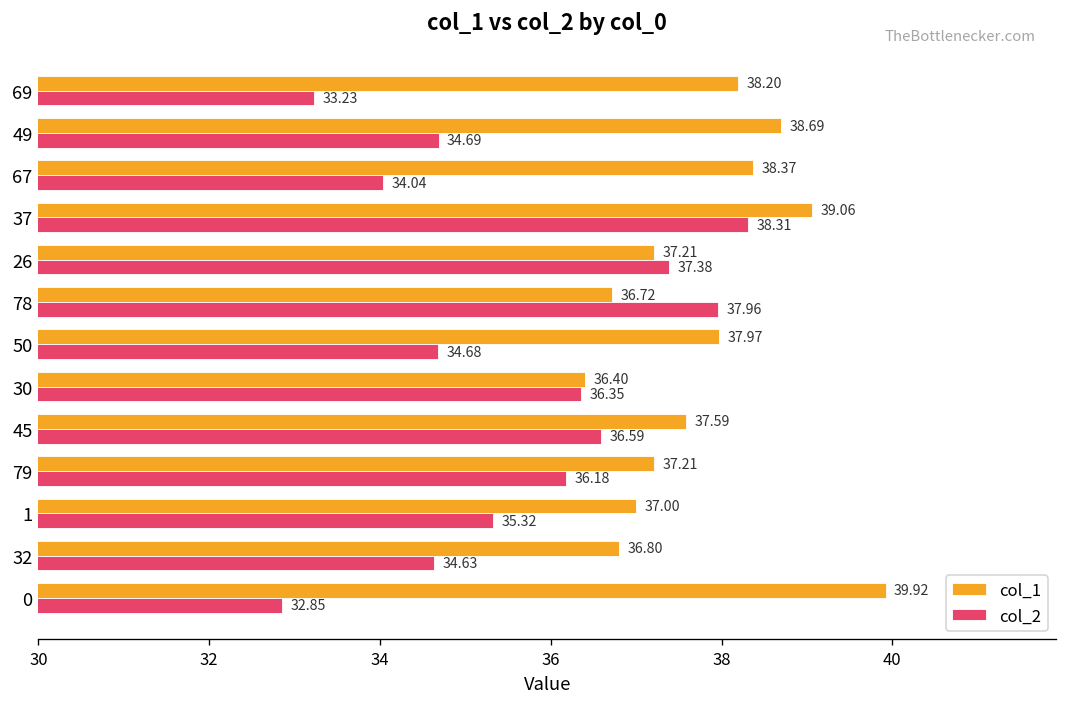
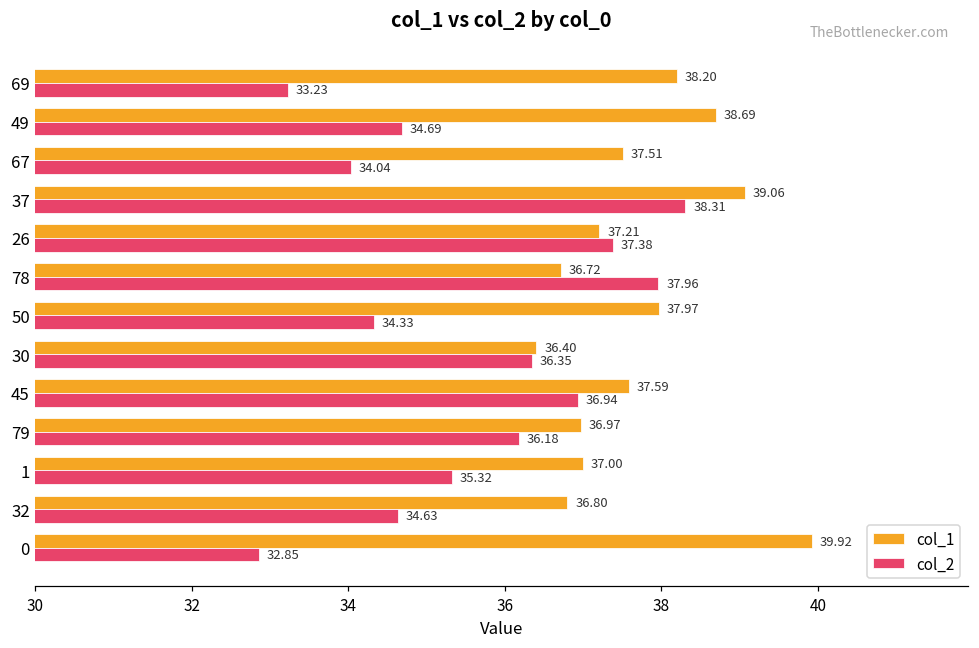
col_1, 67: 38.37 -> 37.51
col_2, 50: 34.68 -> 34.33
col_2, 45: 36.59 -> 36.94
col_1, 79: 37.21 -> 36.97
